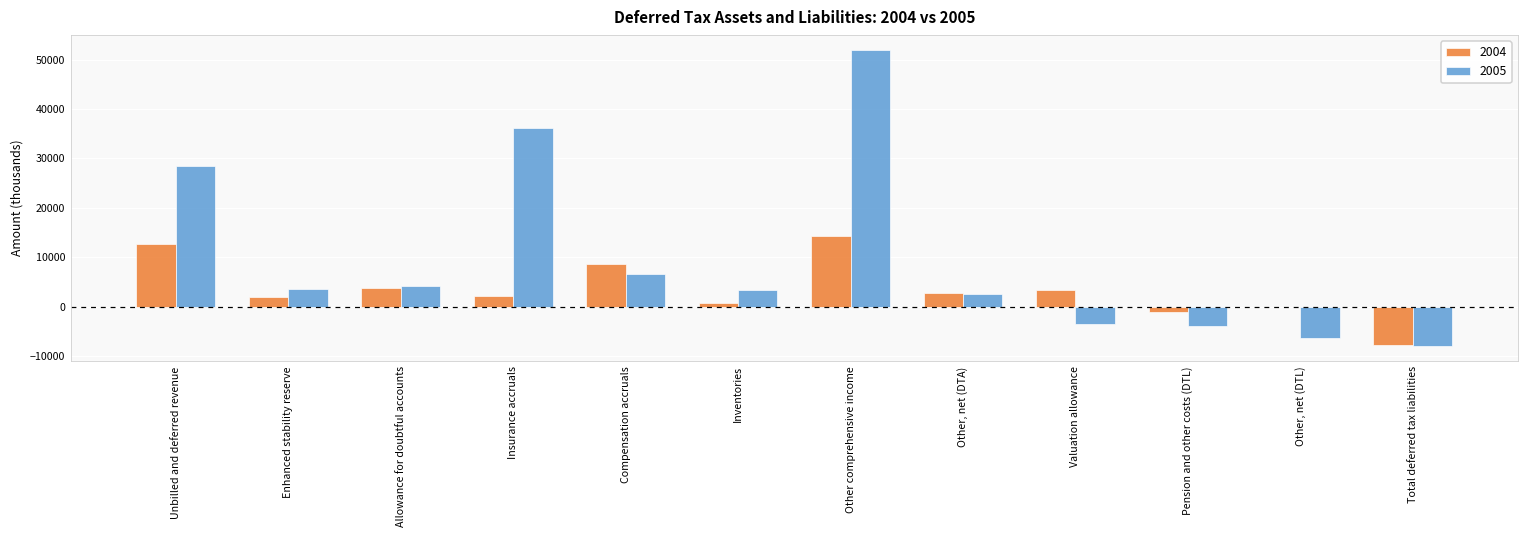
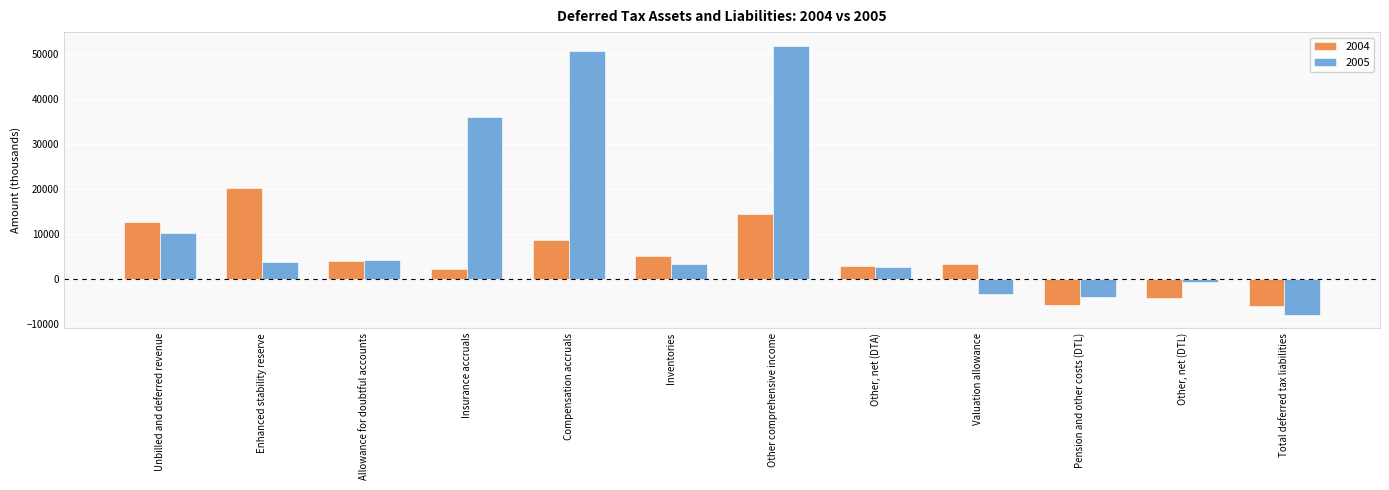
2005, Unbilled and deferred revenue: 28000 -> 10000
2004, Enhanced stability reserve: 2000 -> 20000
2005, Compensation accruals: 7000 -> 51000
2004, Inventories: 1000 -> 5000
2004, Pension and other costs (DTL): -1000 -> -6000
2004, Other, net (DTL): 0 -> -4000
2005, Other, net (DTL): -6000 -> -1000
2004, Total deferred tax liabilities: -8000 -> -6000
